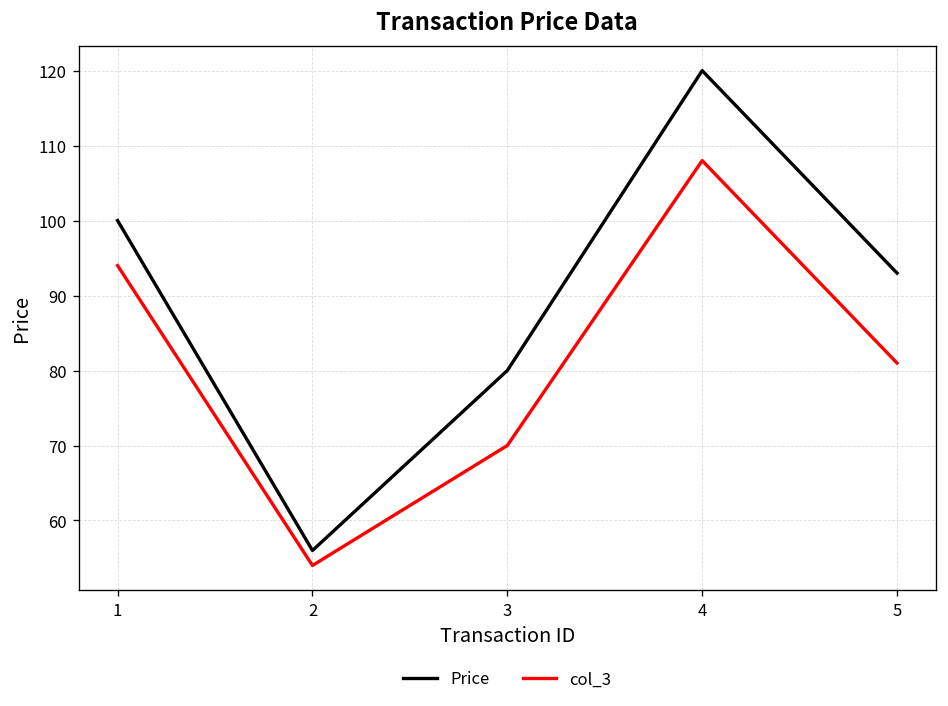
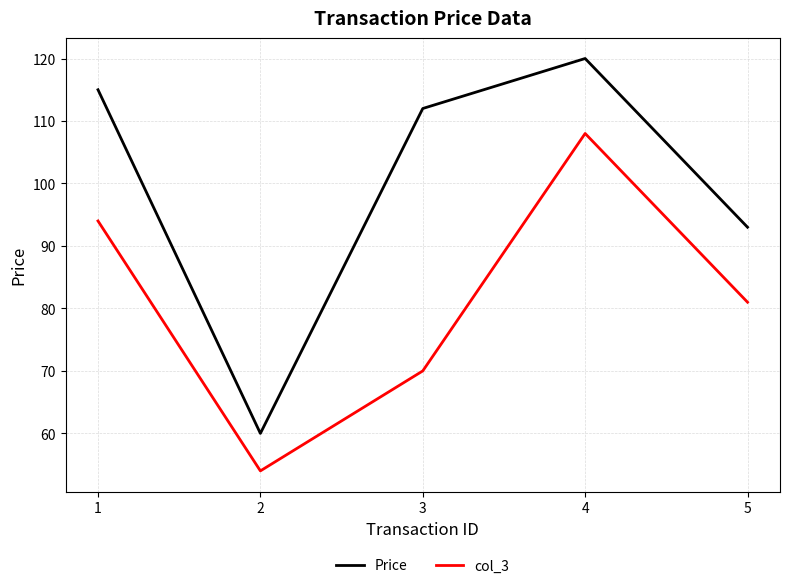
Price, 1: 100 -> 115
Price, 2: 56 -> 60
Price, 3: 80 -> 112
